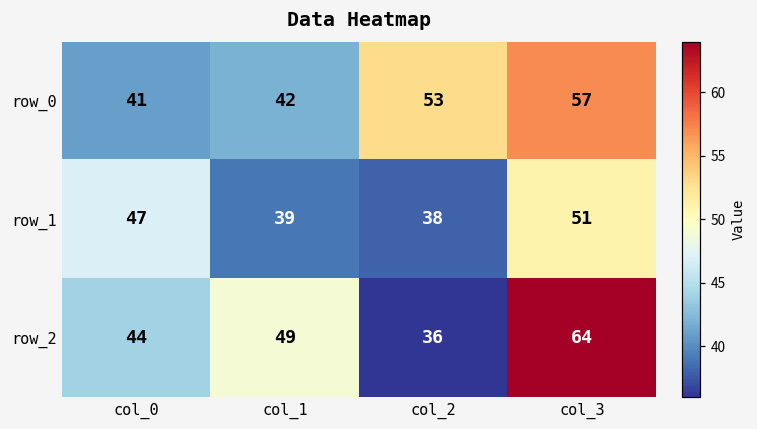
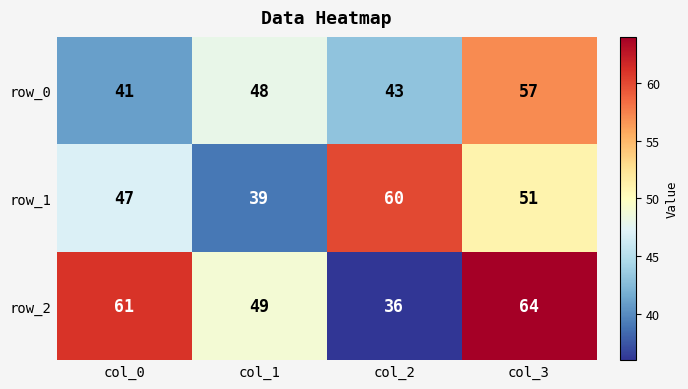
row_0, col_1: 42 -> 48
row_0, col_2: 53 -> 43
row_1, col_2: 38 -> 60
row_2, col_0: 44 -> 61
